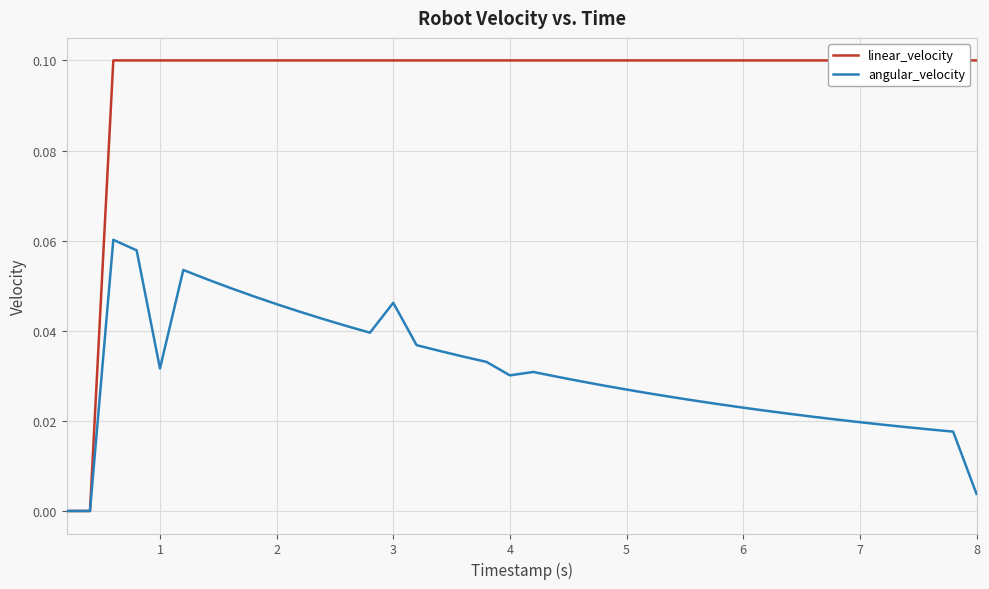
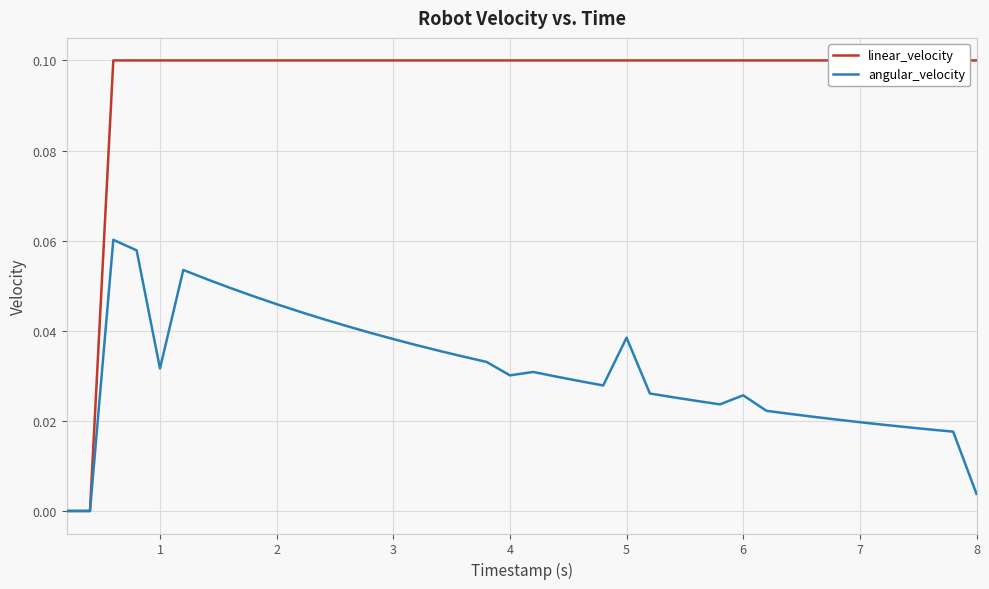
angular_velocity, 3: 0.046 -> 0.038
angular_velocity, 5: 0.027 -> 0.038
angular_velocity, 6: 0.023 -> 0.026
